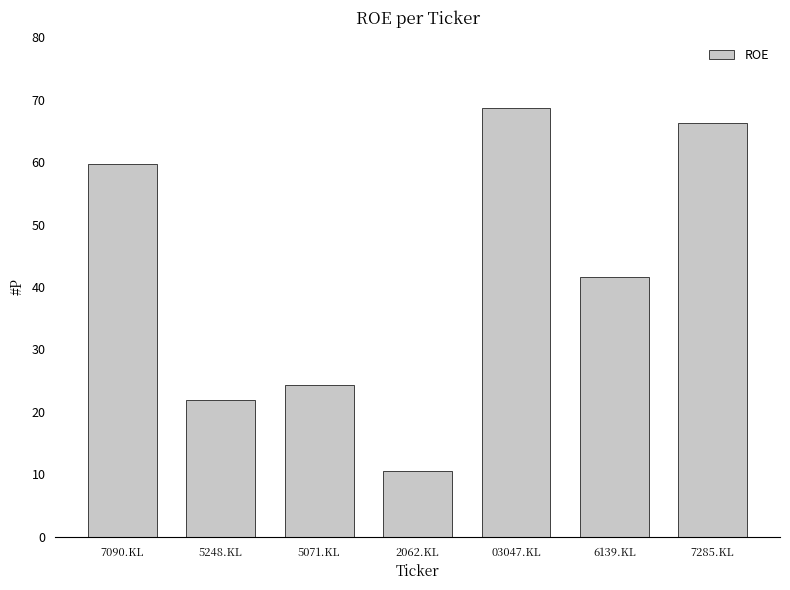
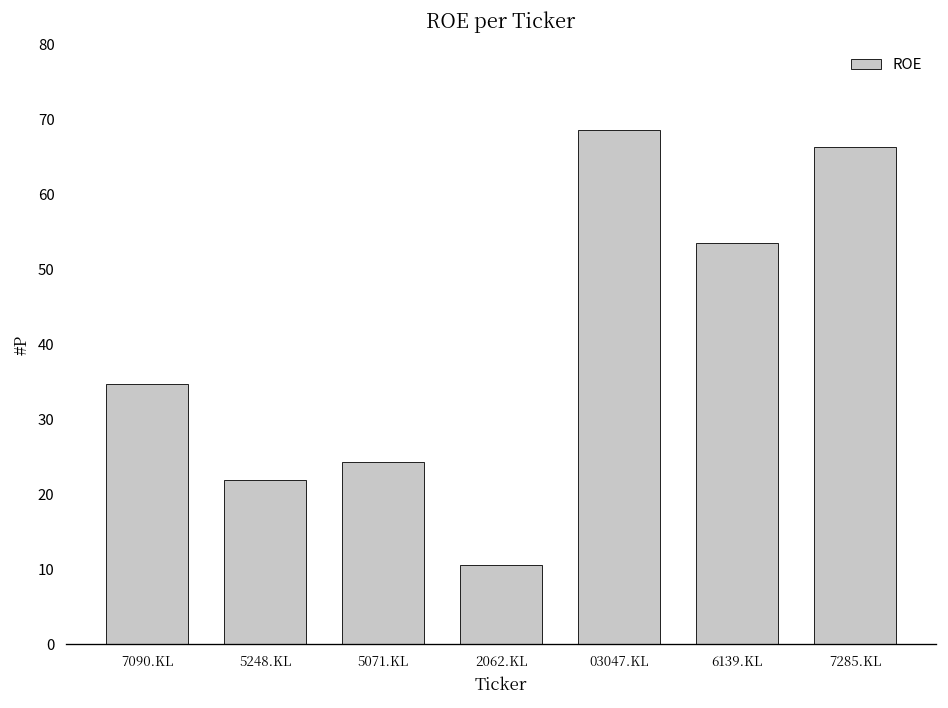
7090.KL: 60 -> 35
6139.KL: 42 -> 54
